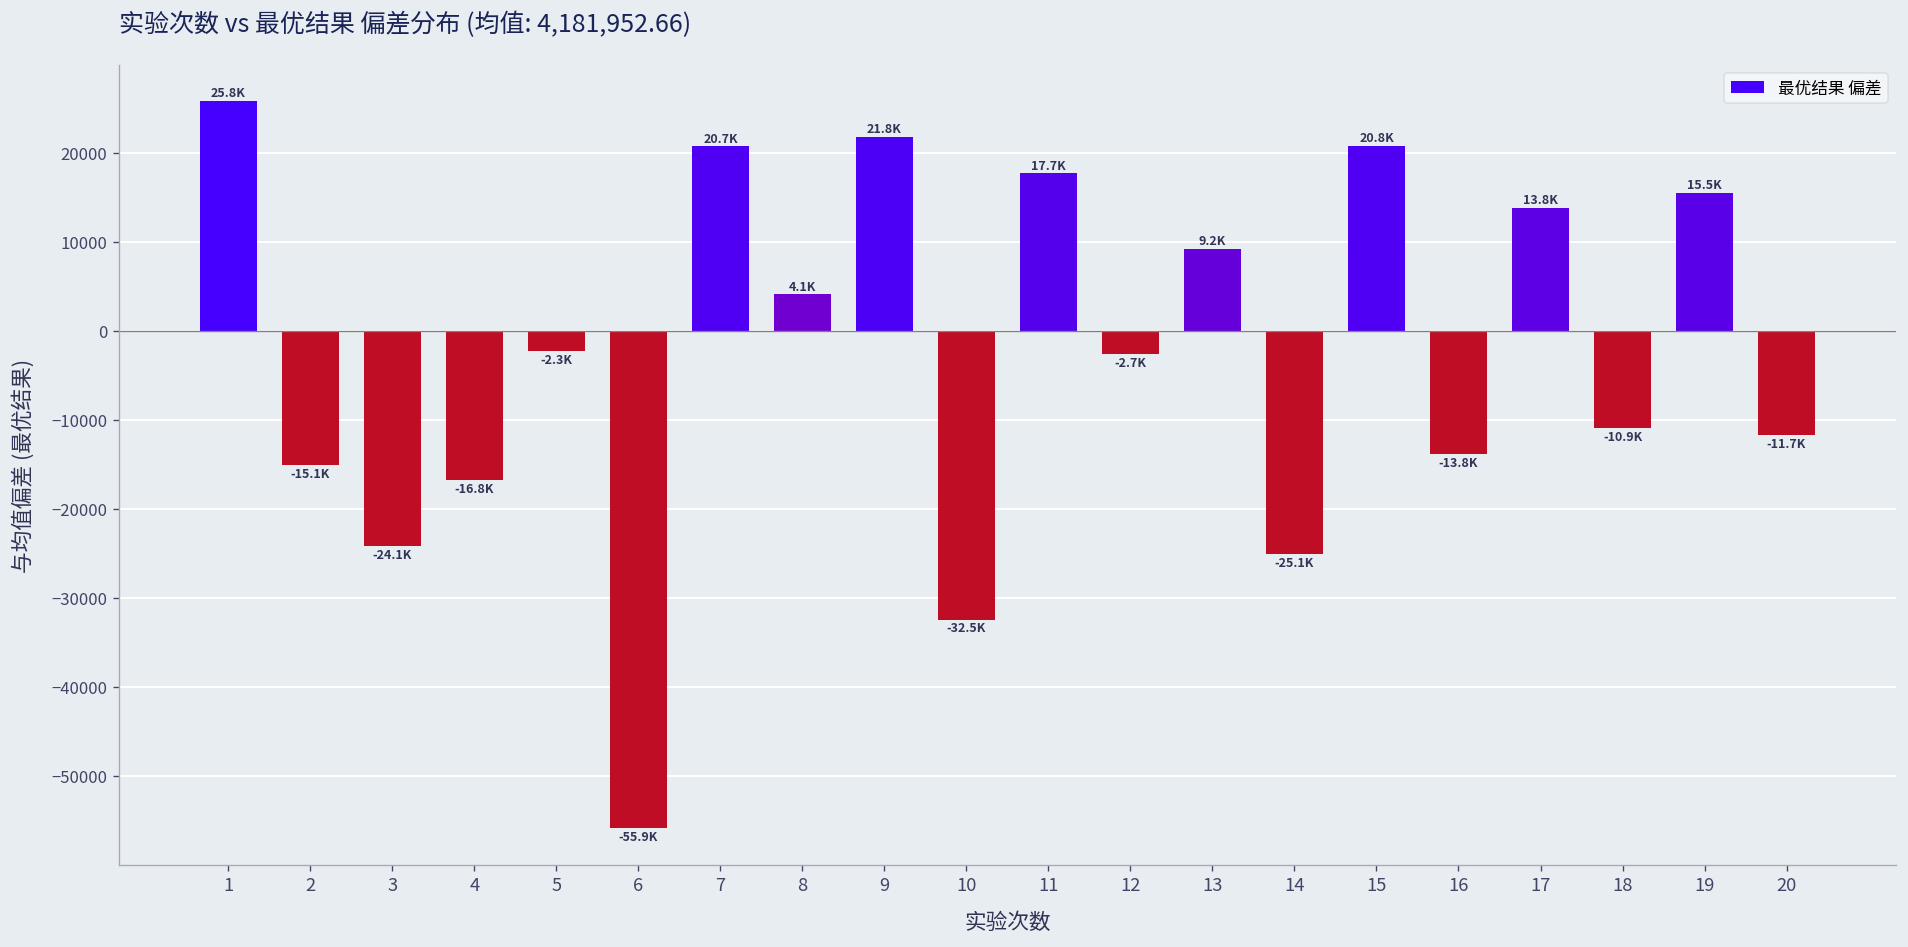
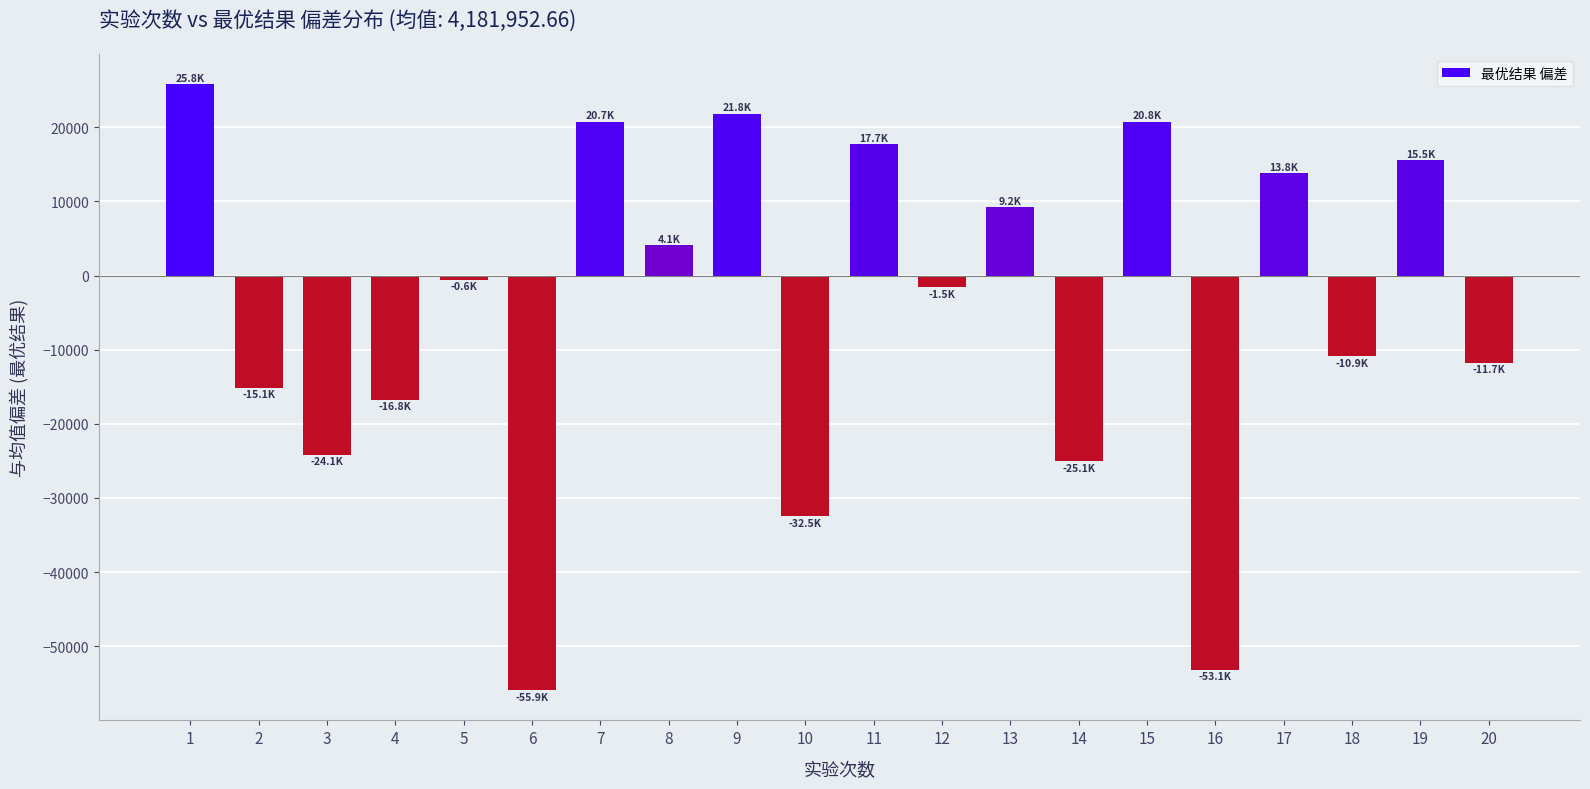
5: -2.3K -> -0.6K
12: -2.7K -> -1.5K
16: -13.8K -> -53.1K
